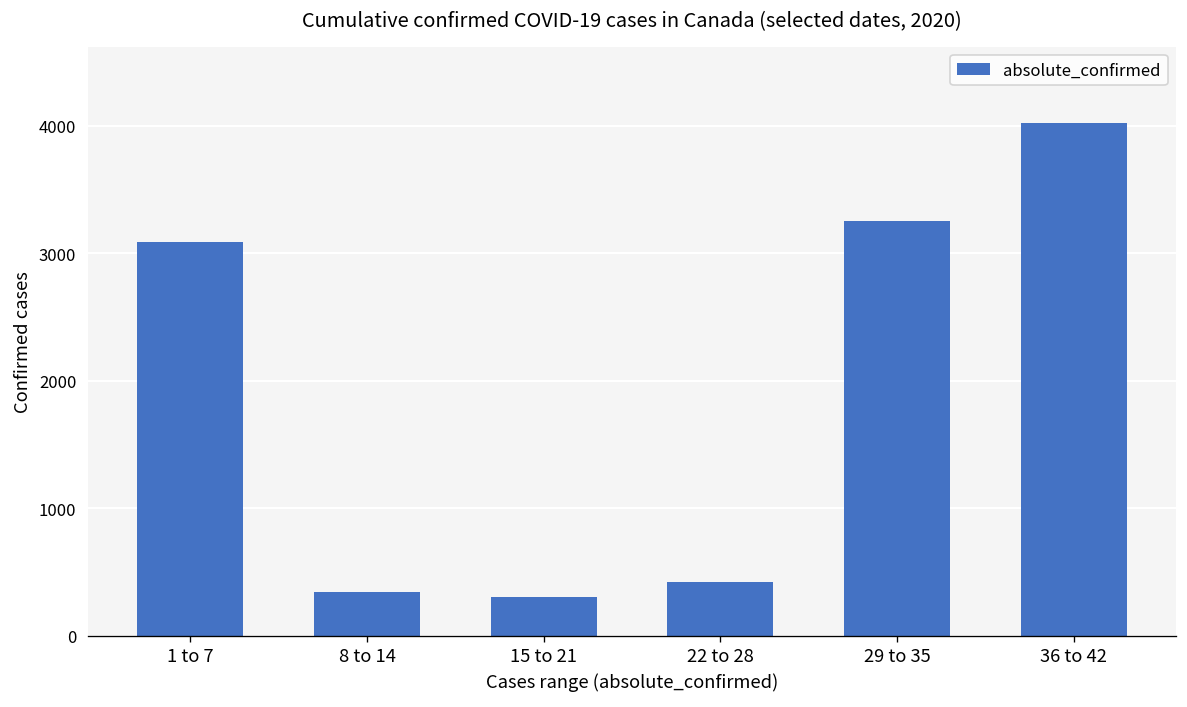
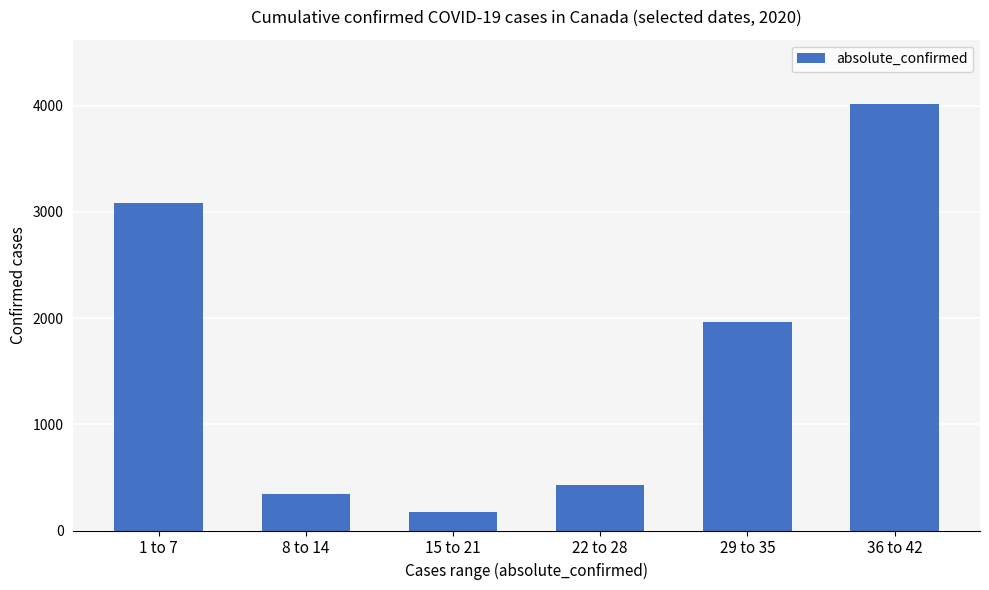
15 to 21: 310 -> 180
29 to 35: 3250 -> 1960
